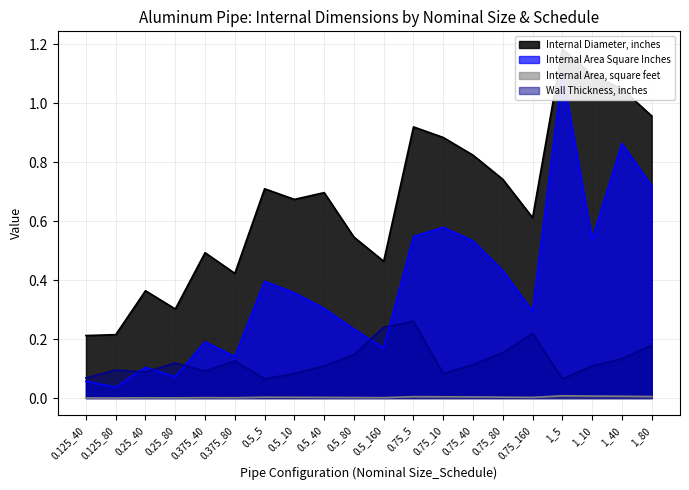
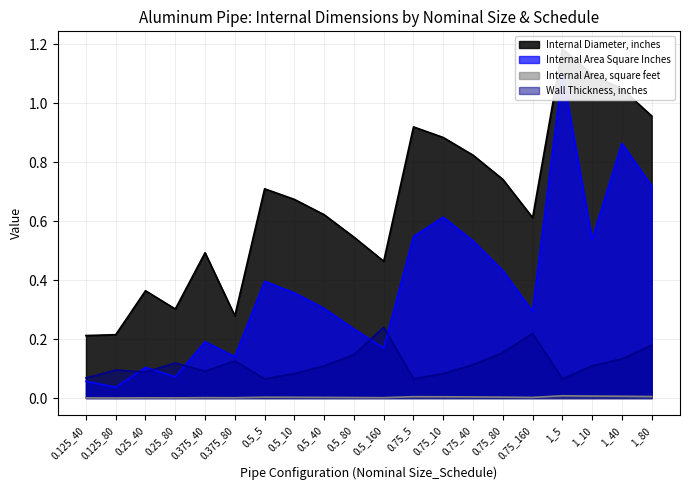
Internal Diameter, inches, 0.375_80: 0.42 -> 0.28
Internal Diameter, inches, 0.5_40: 0.70 -> 0.62
Wall Thickness, inches, 0.75_5: 0.26 -> 0.07
Internal Area Square Inches, 0.75_10: 0.58 -> 0.61
